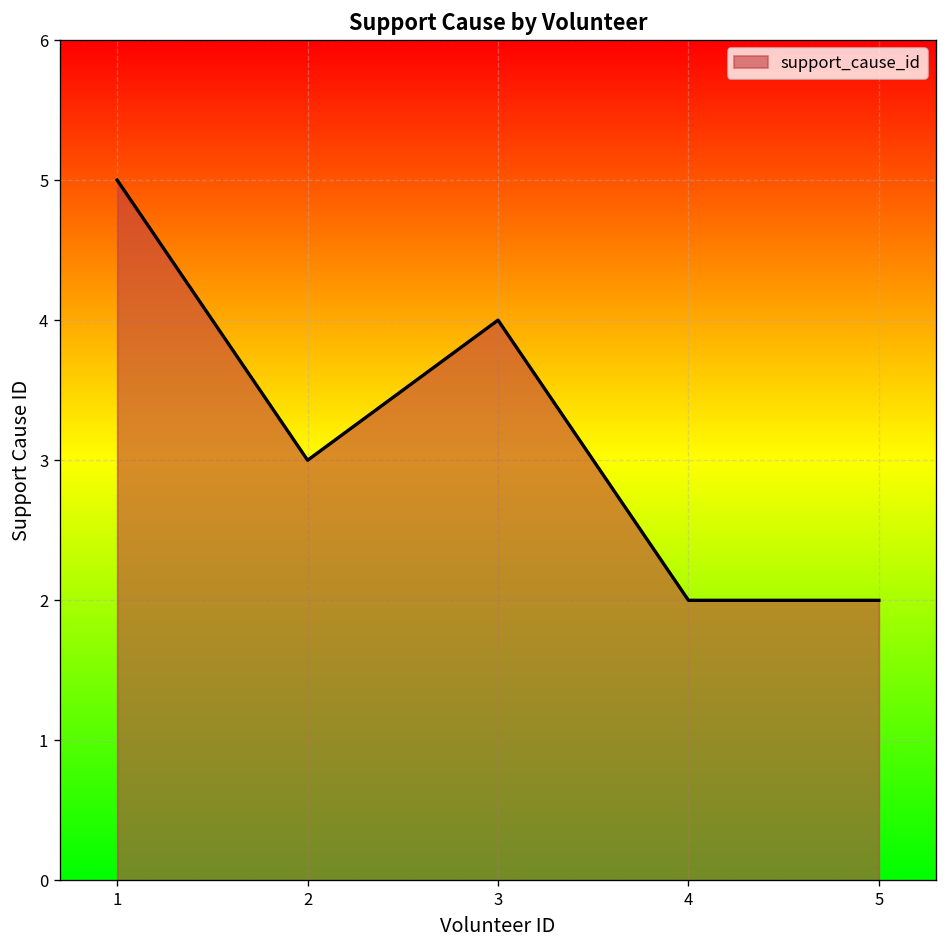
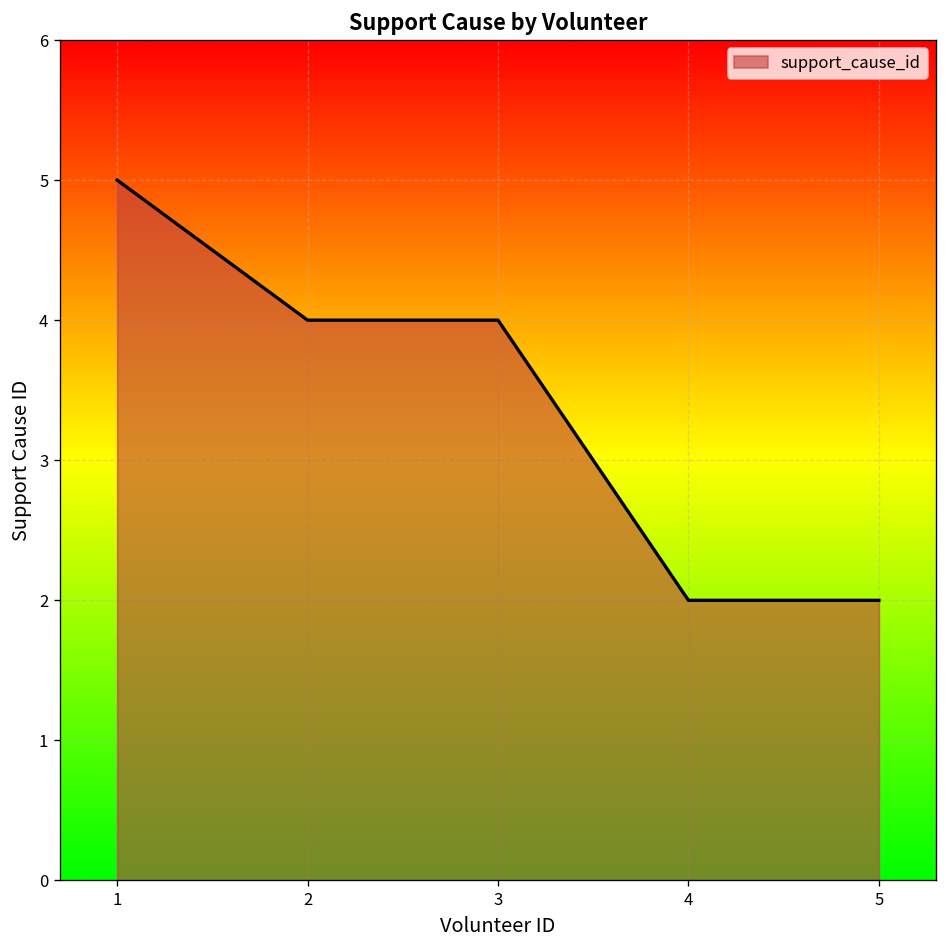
2: 3 -> 4
